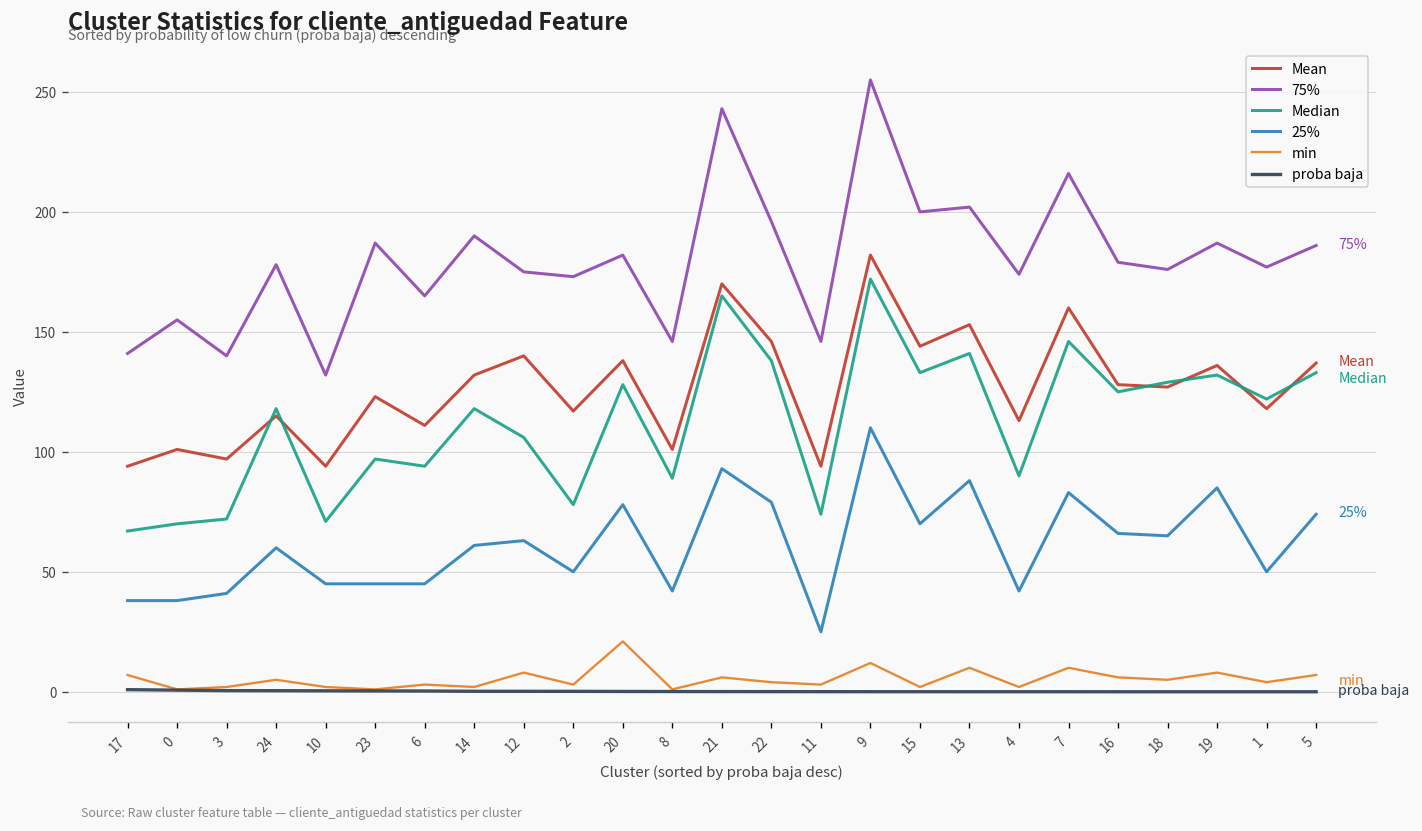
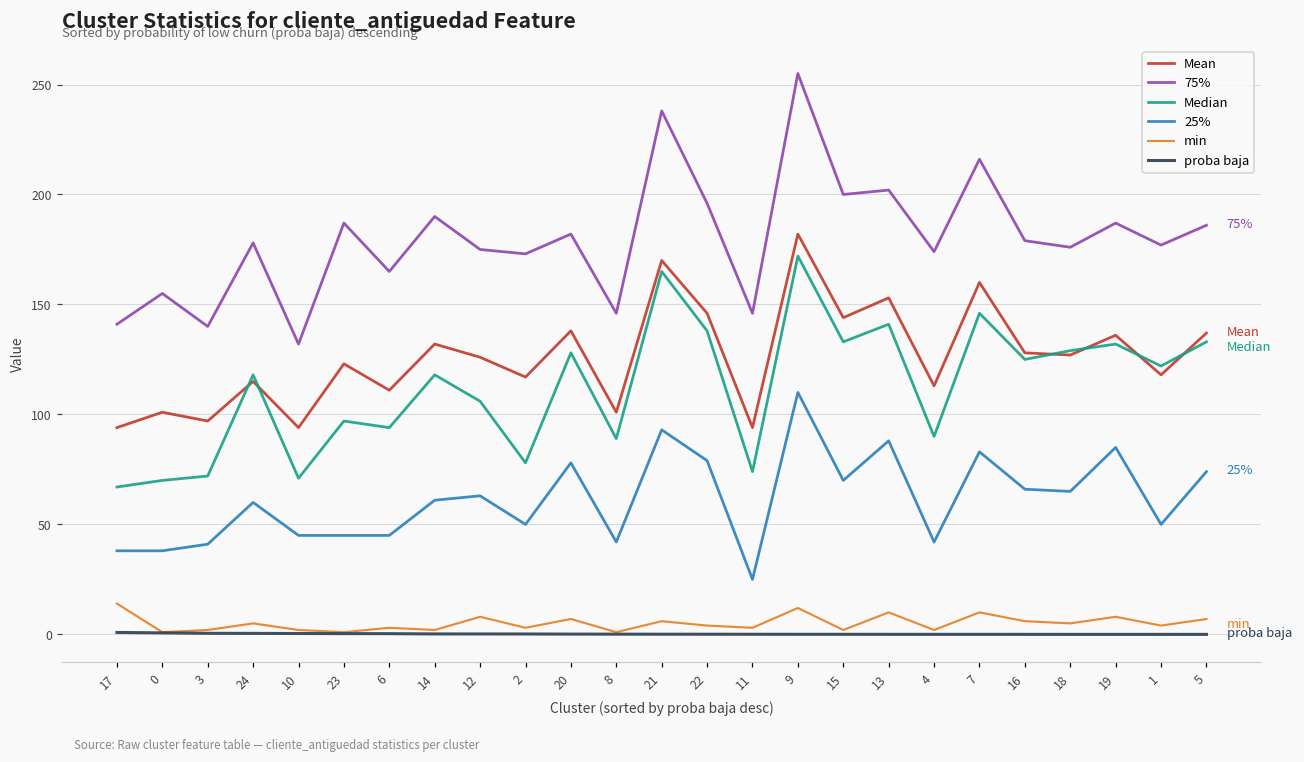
min, 17: 7 -> 14
Mean, 12: 140 -> 126
min, 20: 21 -> 7
75%, 21: 243 -> 238
